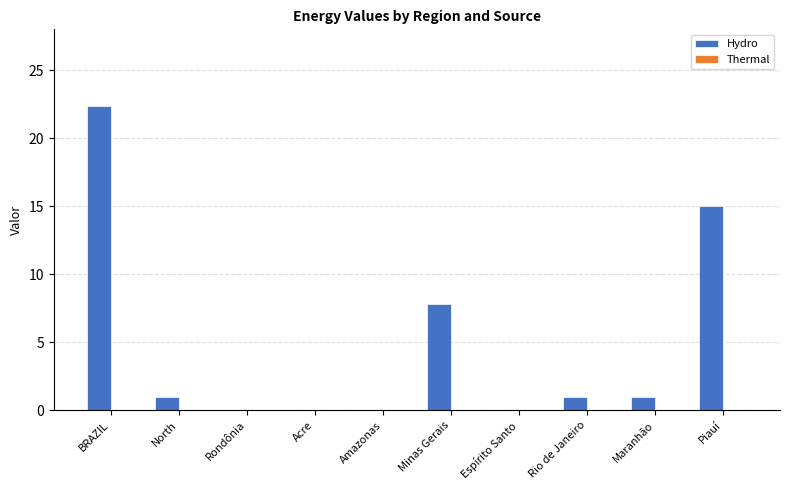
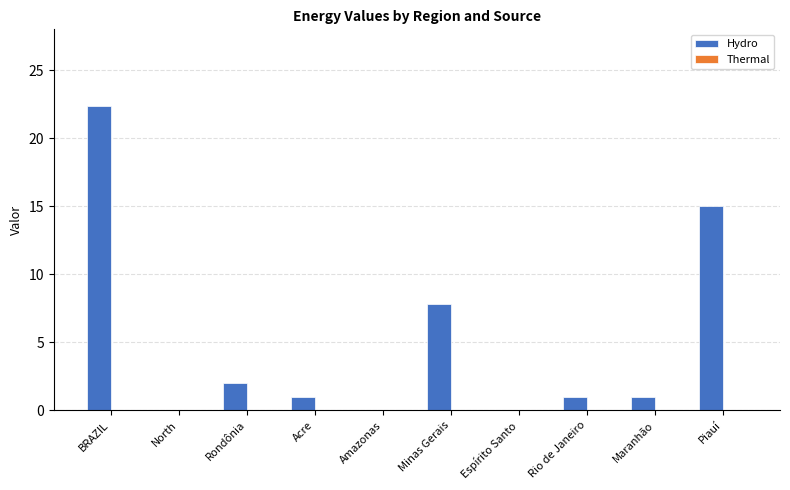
Hydro, North: 1 -> 0
Hydro, Rondônia: 0 -> 2
Hydro, Acre: 0 -> 1
